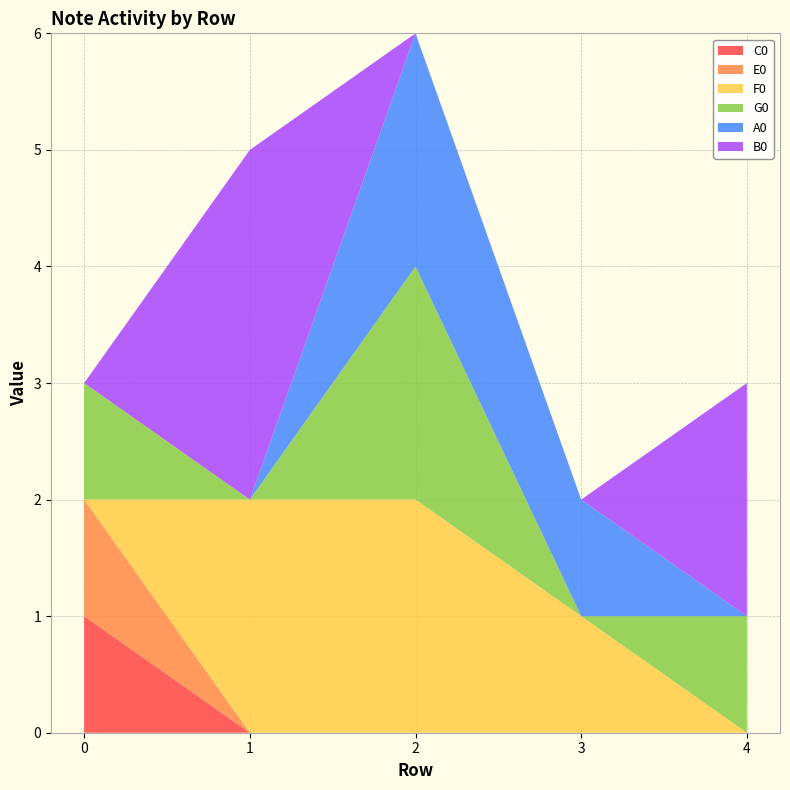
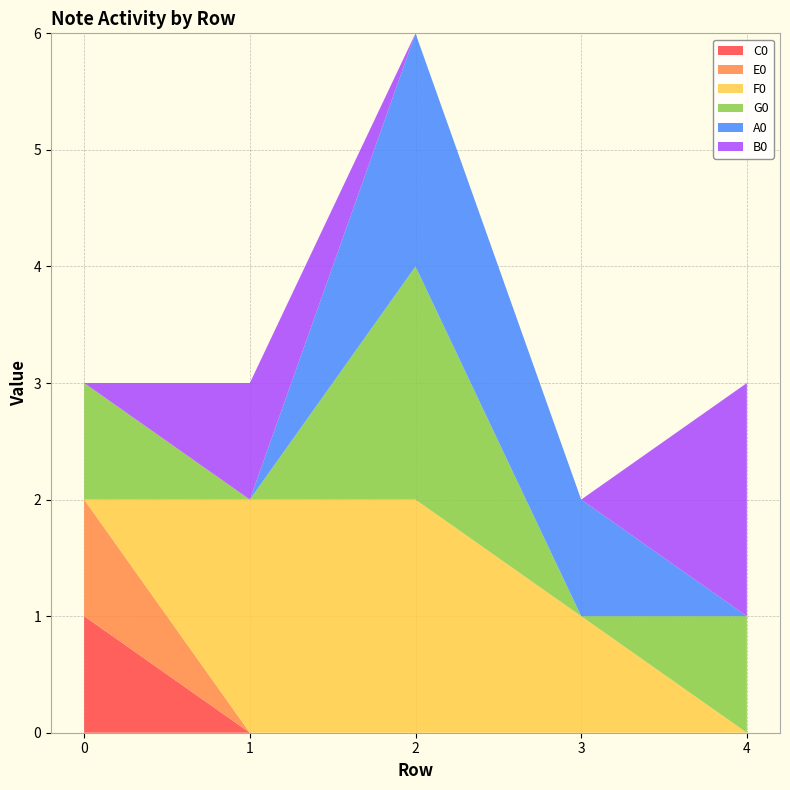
B0, 1: 3 -> 1
